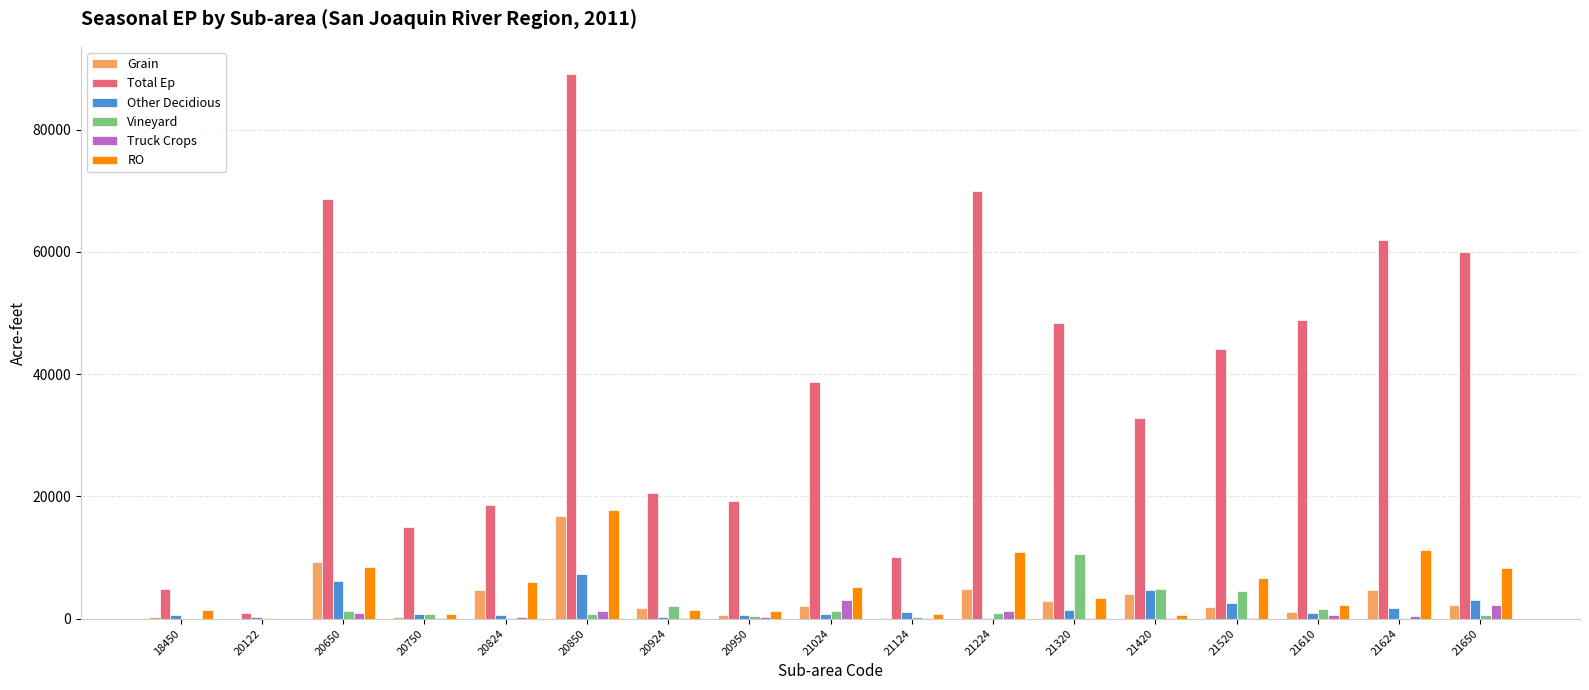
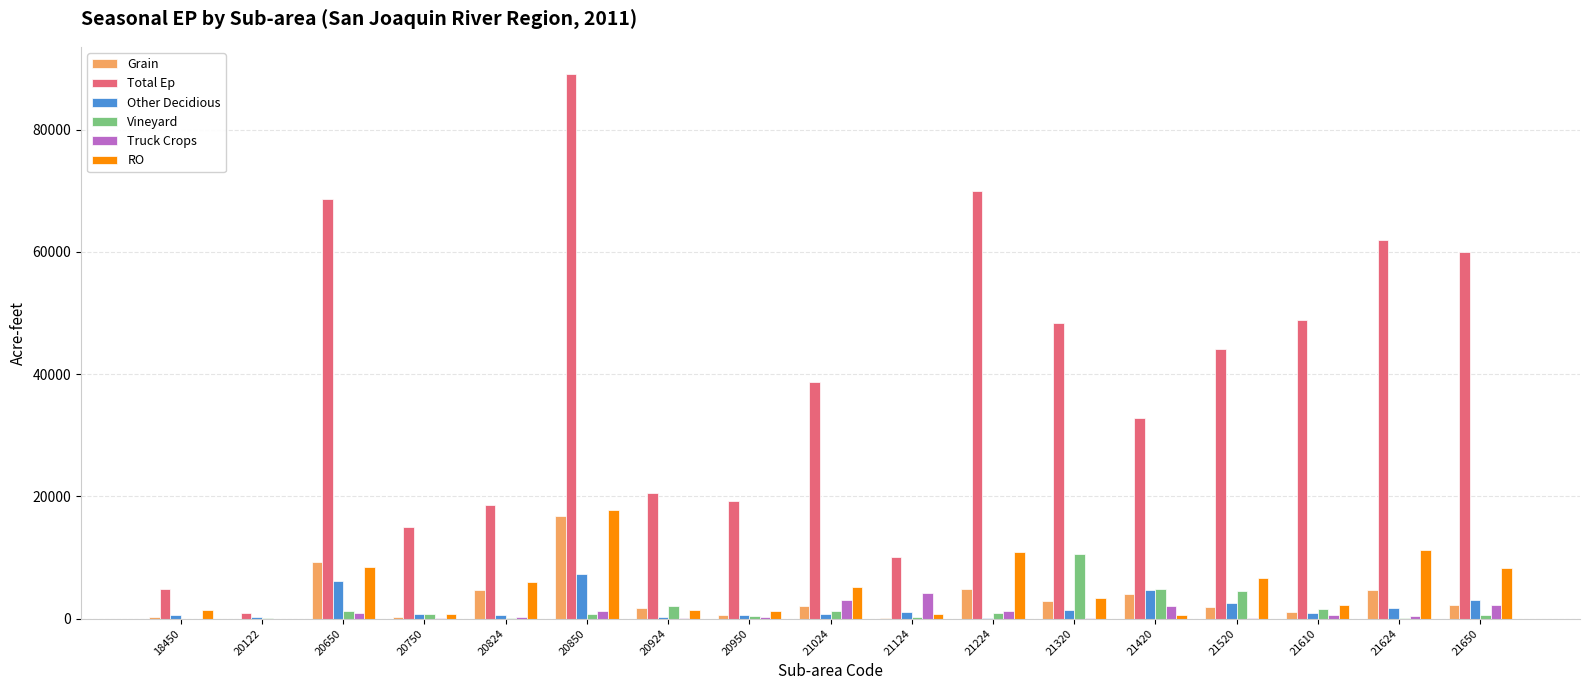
Truck Crops, 21124: 0 -> 4000
Truck Crops, 21420: 0 -> 2000
